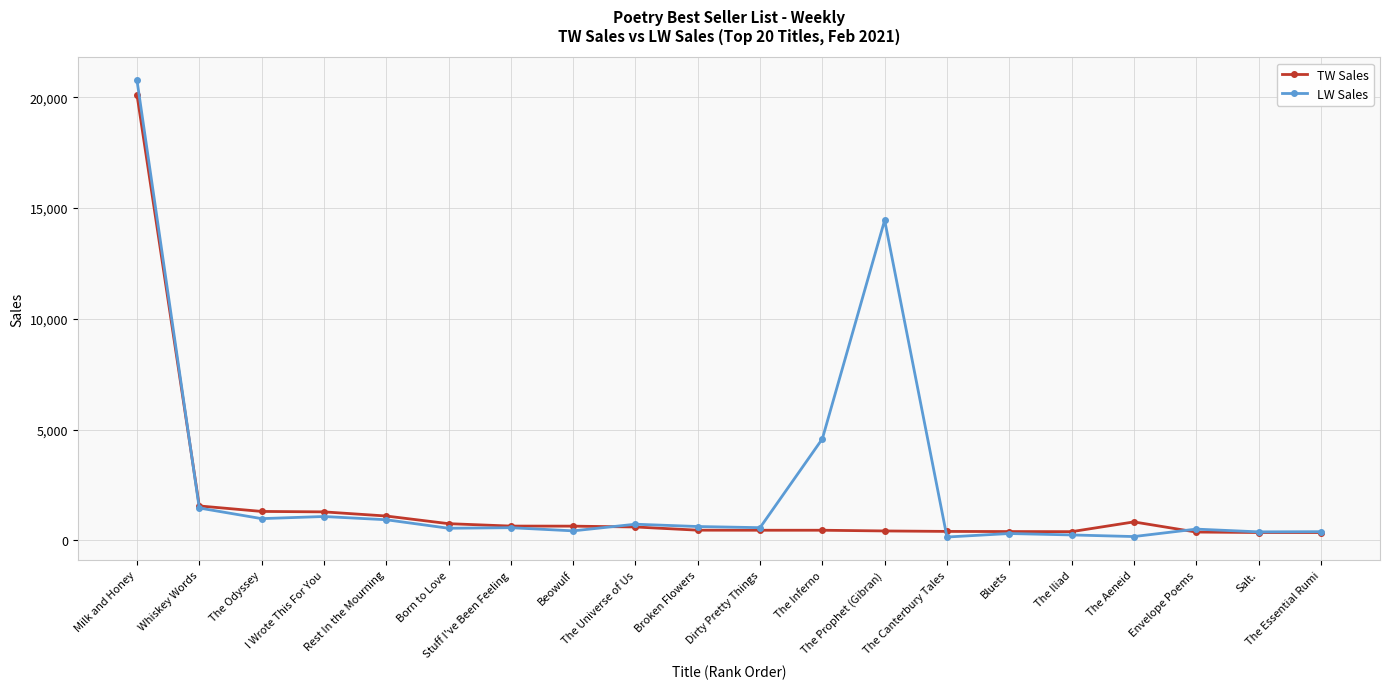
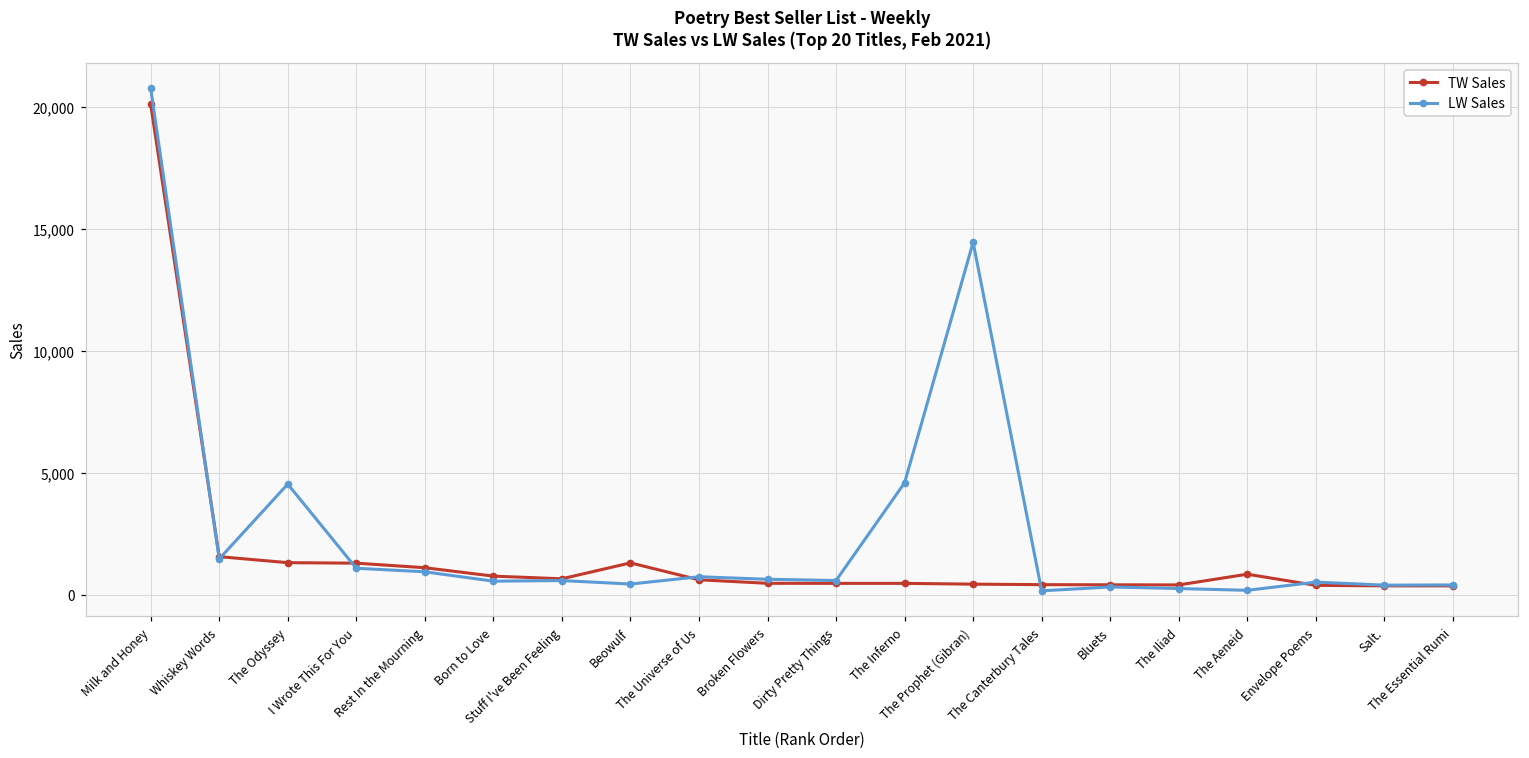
LW Sales, The Odyssey: 1,000 -> 4,500
TW Sales, Beowulf: 600 -> 1,300
